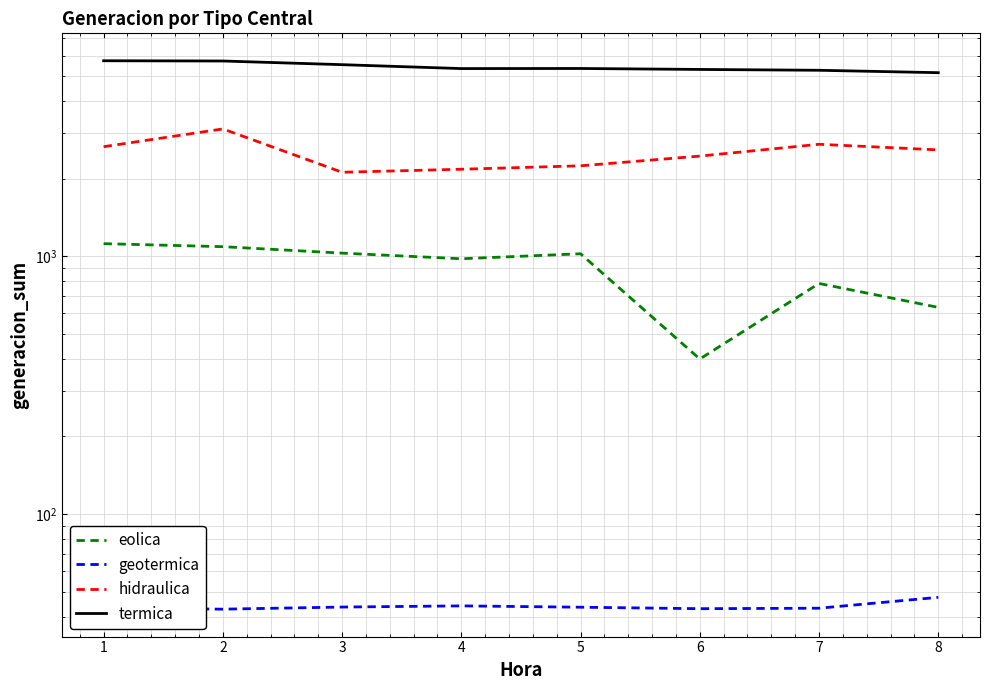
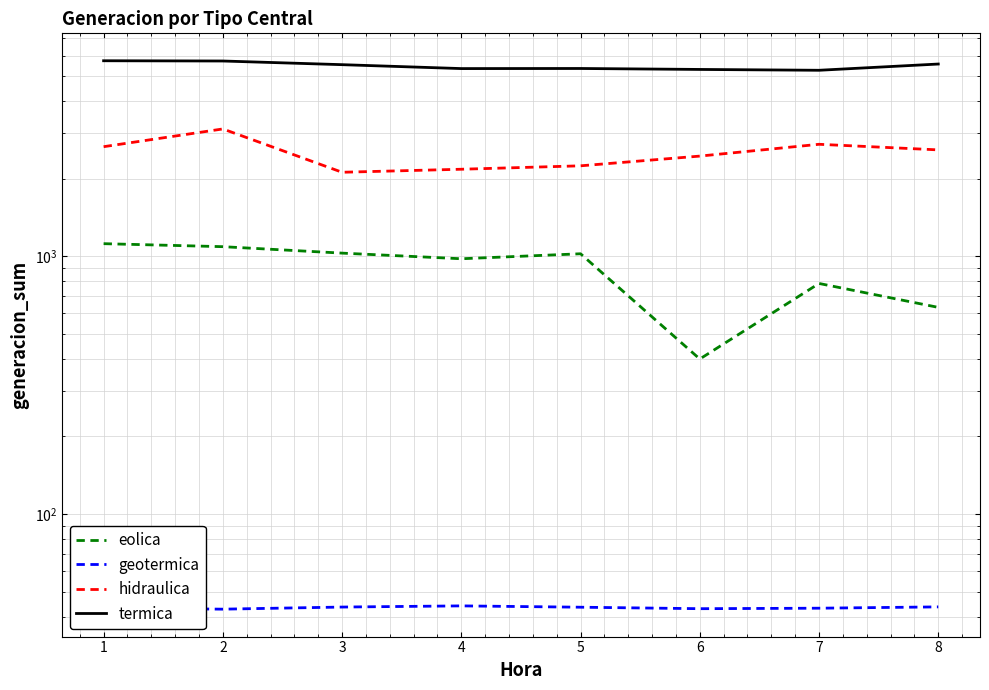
geotermica, 8: 48 -> 44
termica, 8: 5100 -> 5600
